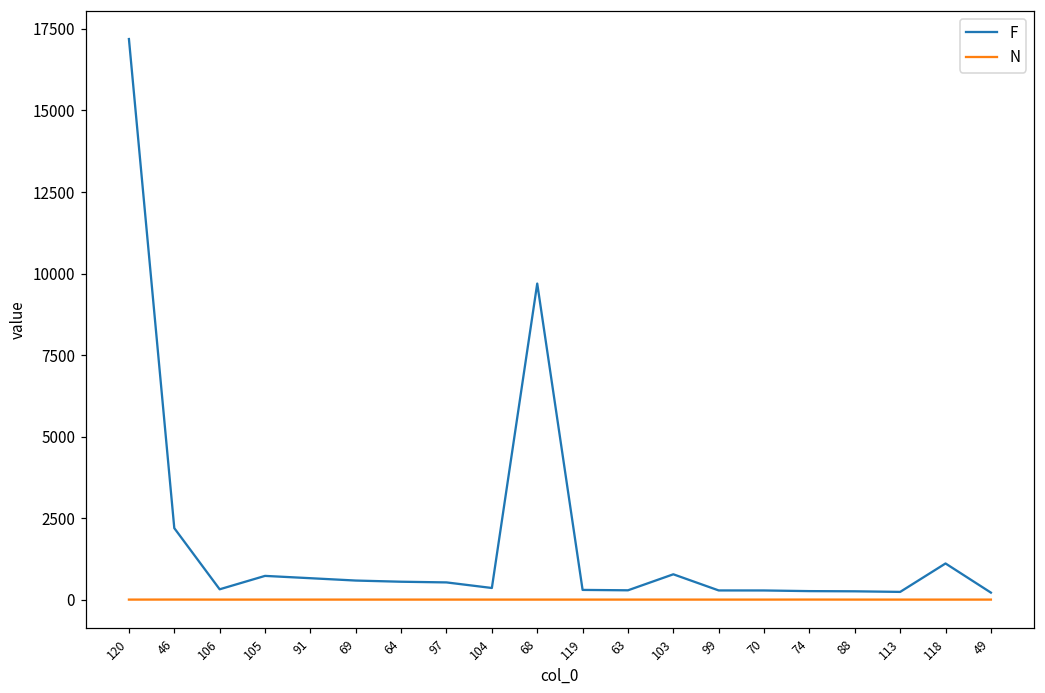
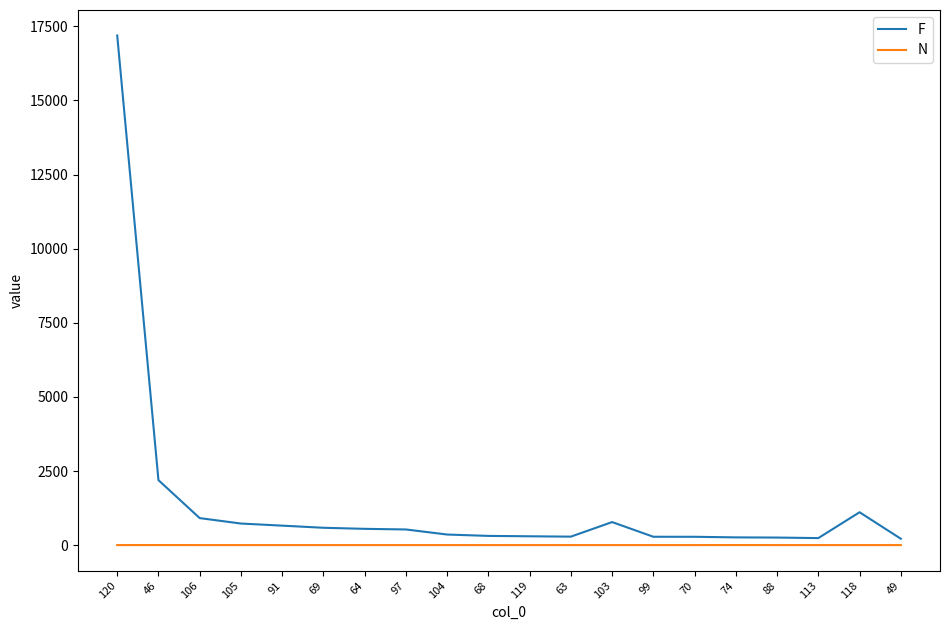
F, 106: 300 -> 900
F, 68: 9700 -> 300
